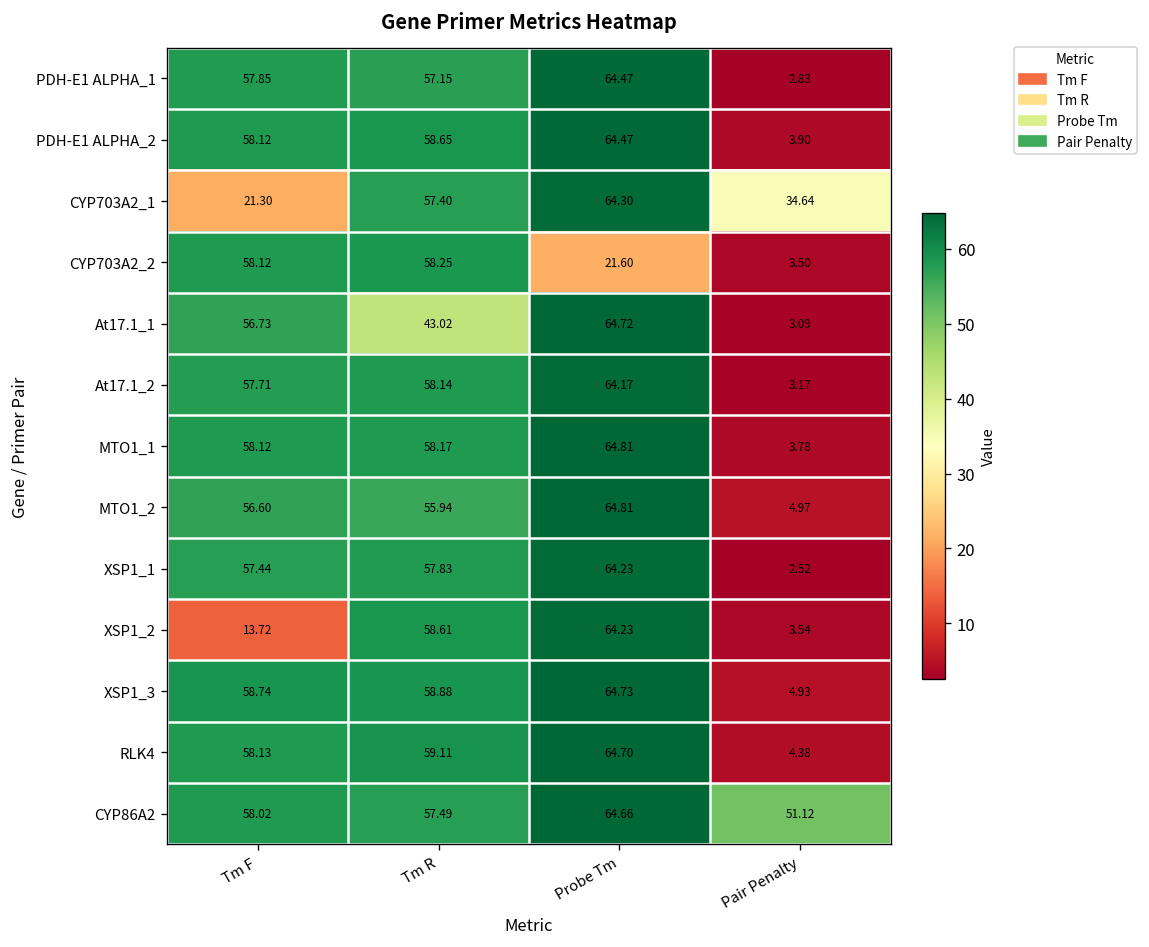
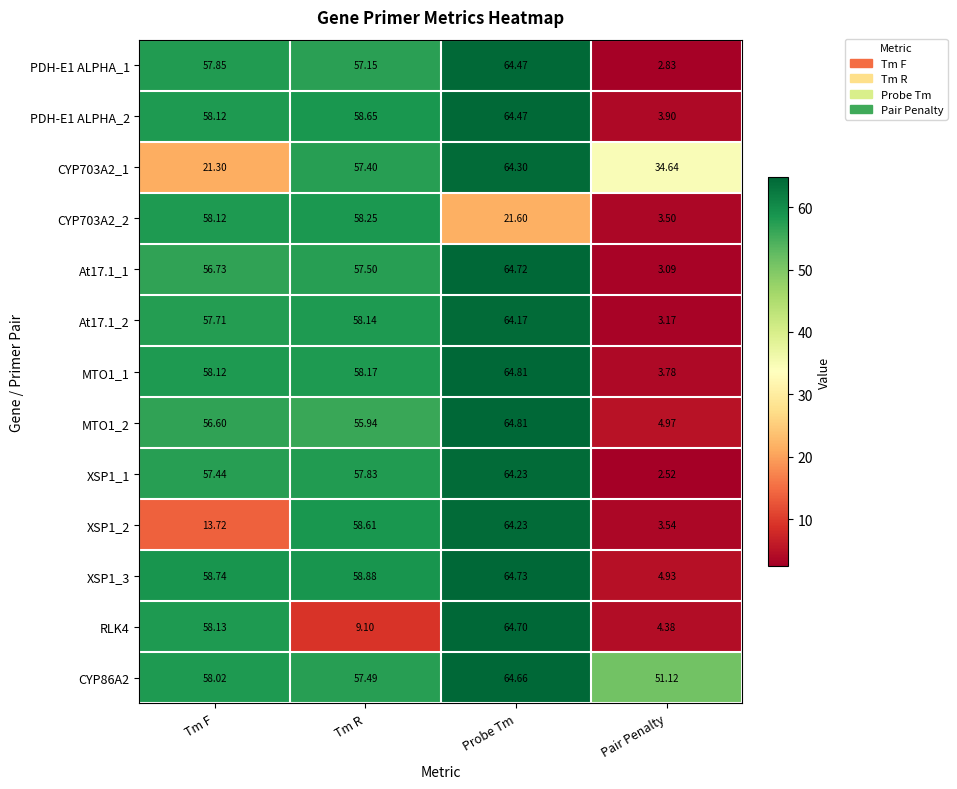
At17.1_1, Tm R: 43.02 -> 57.50
RLK4, Tm R: 59.11 -> 9.10
